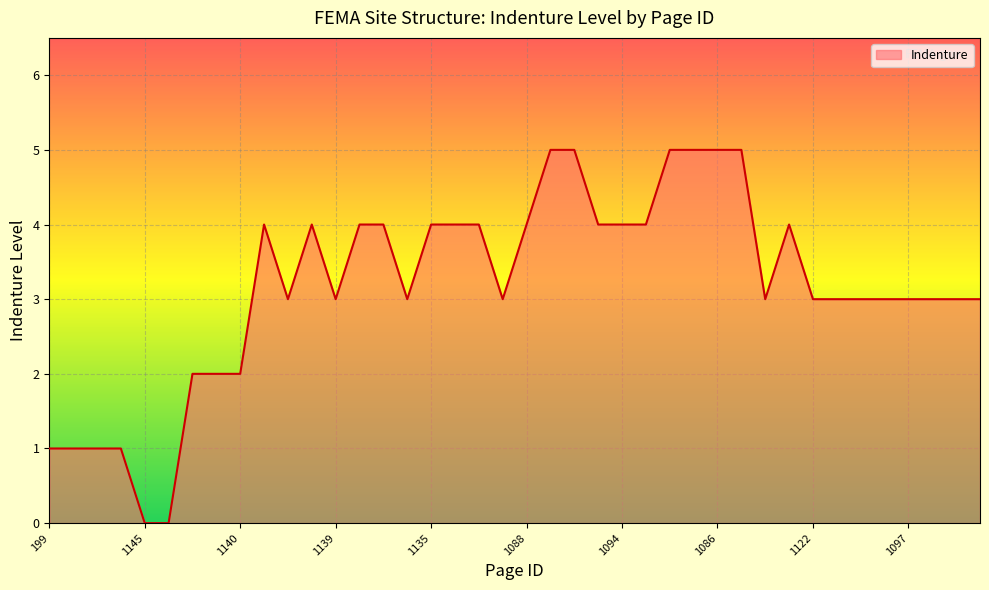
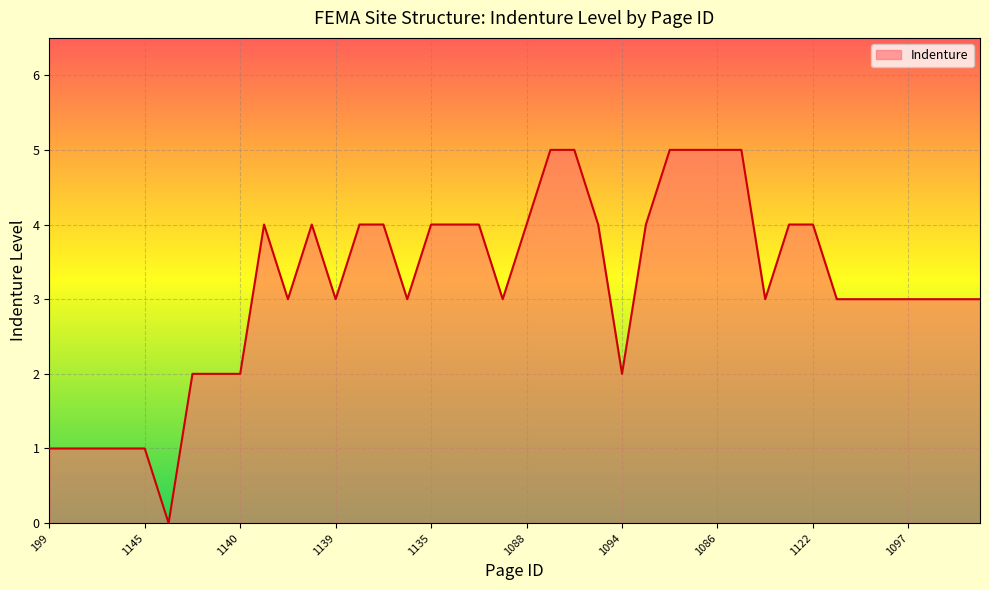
1145: 0 -> 1
1094: 4 -> 2
1122: 3 -> 4
